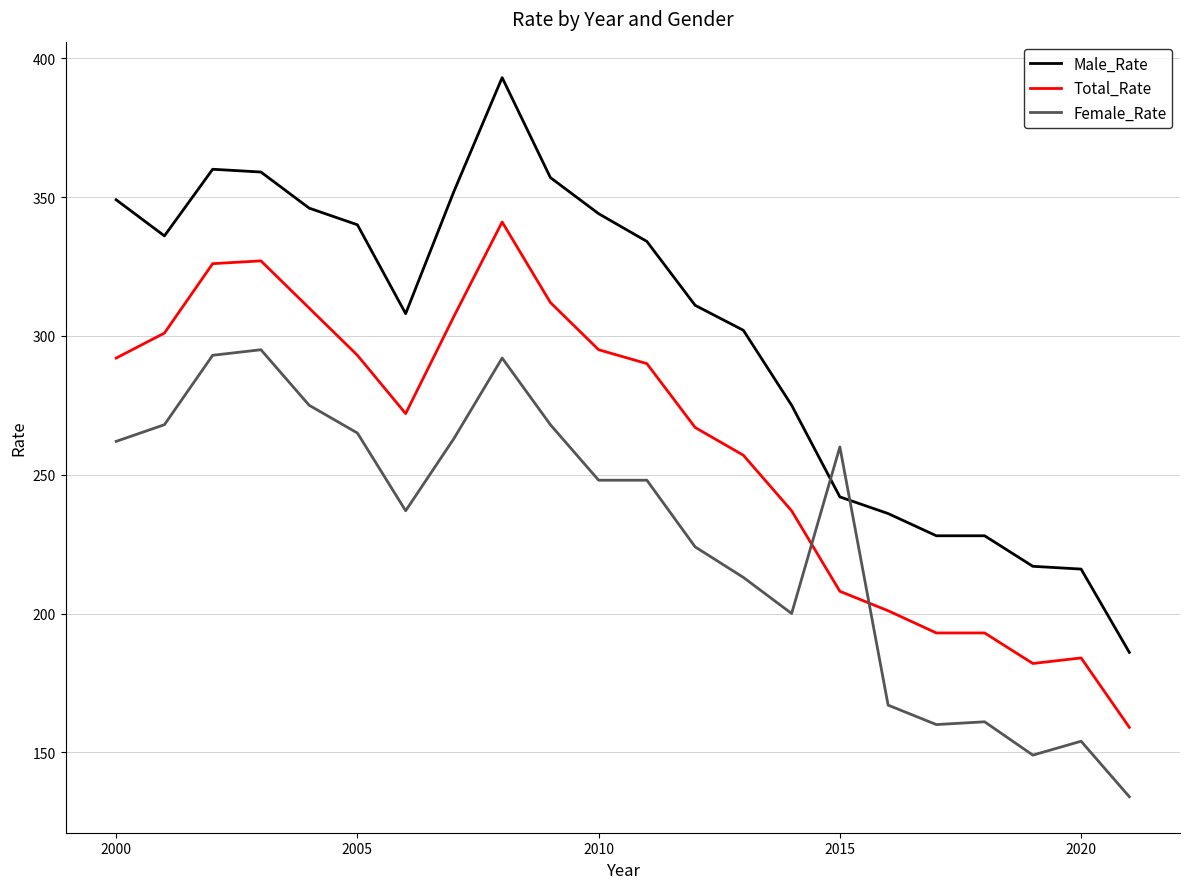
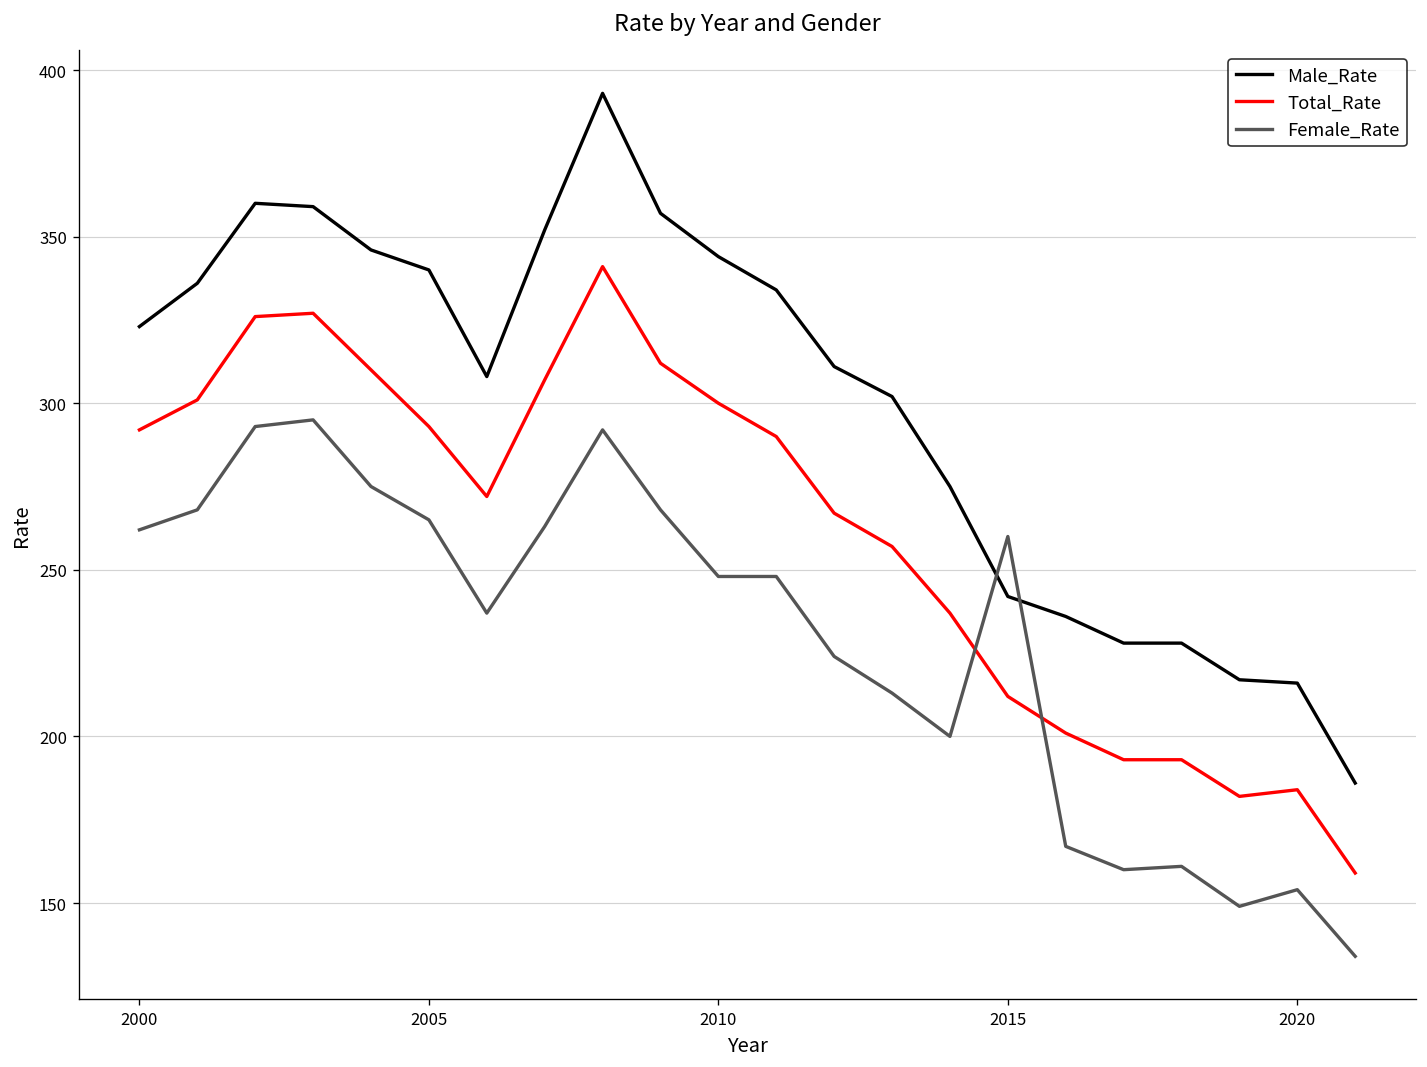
Male_Rate, 2000: 349 -> 323
Total_Rate, 2010: 295 -> 300
Total_Rate, 2015: 208 -> 212
